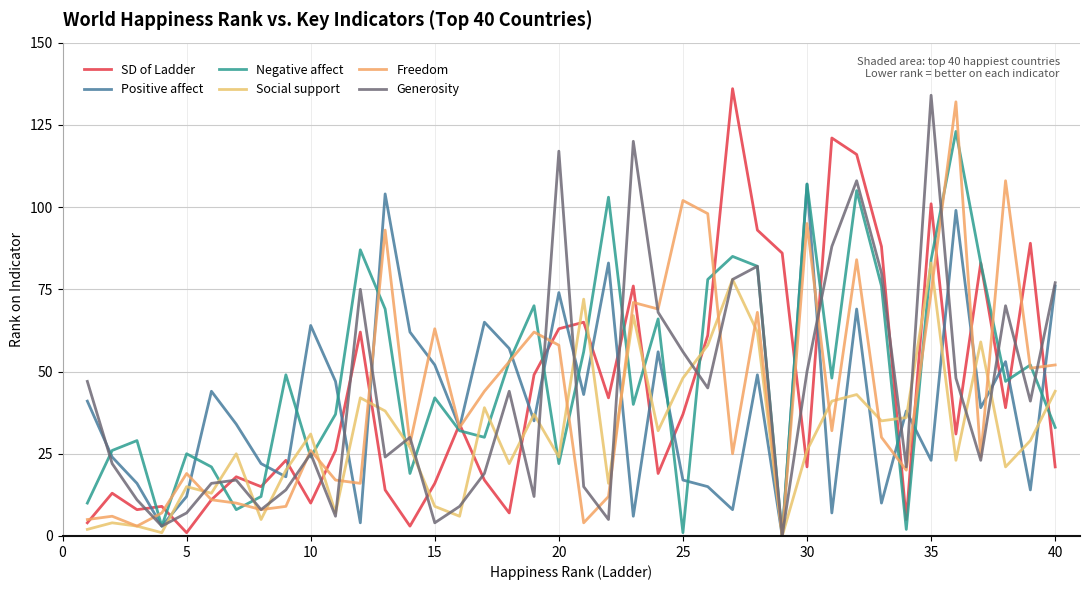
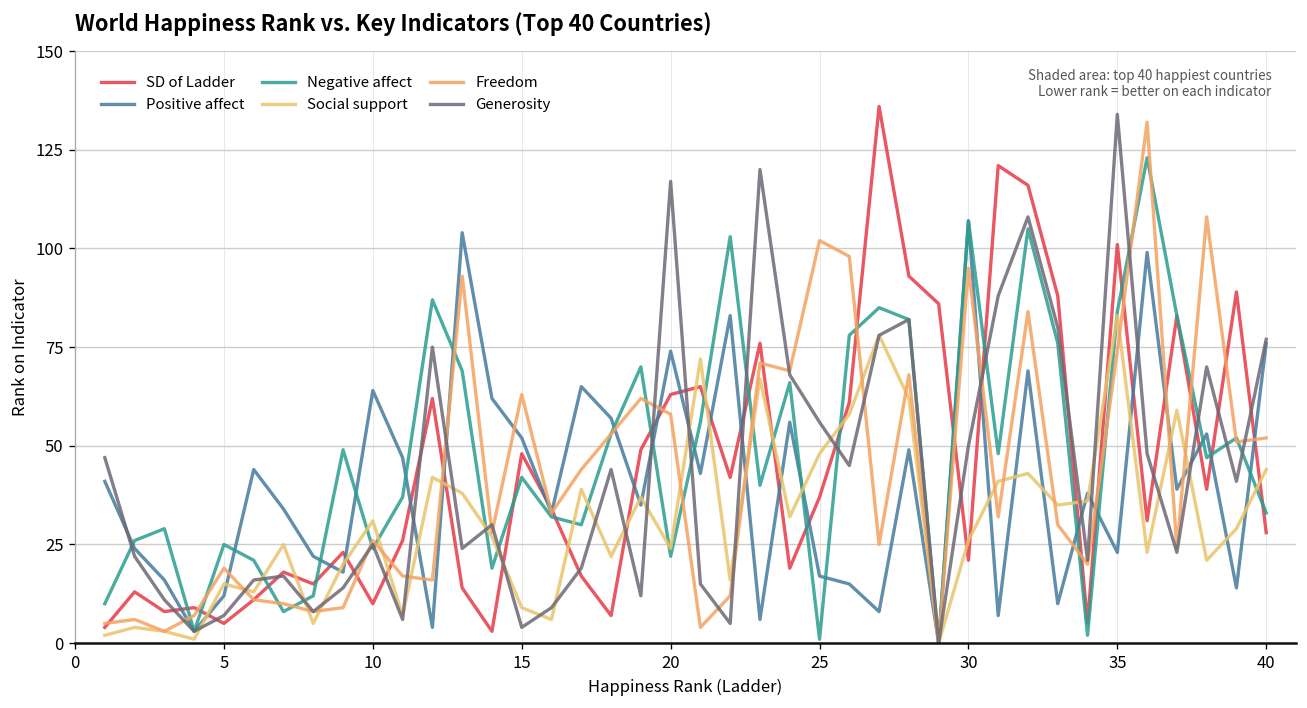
SD of Ladder, 5: 1 -> 5
SD of Ladder, 15: 16 -> 48
SD of Ladder, 40: 21 -> 28
